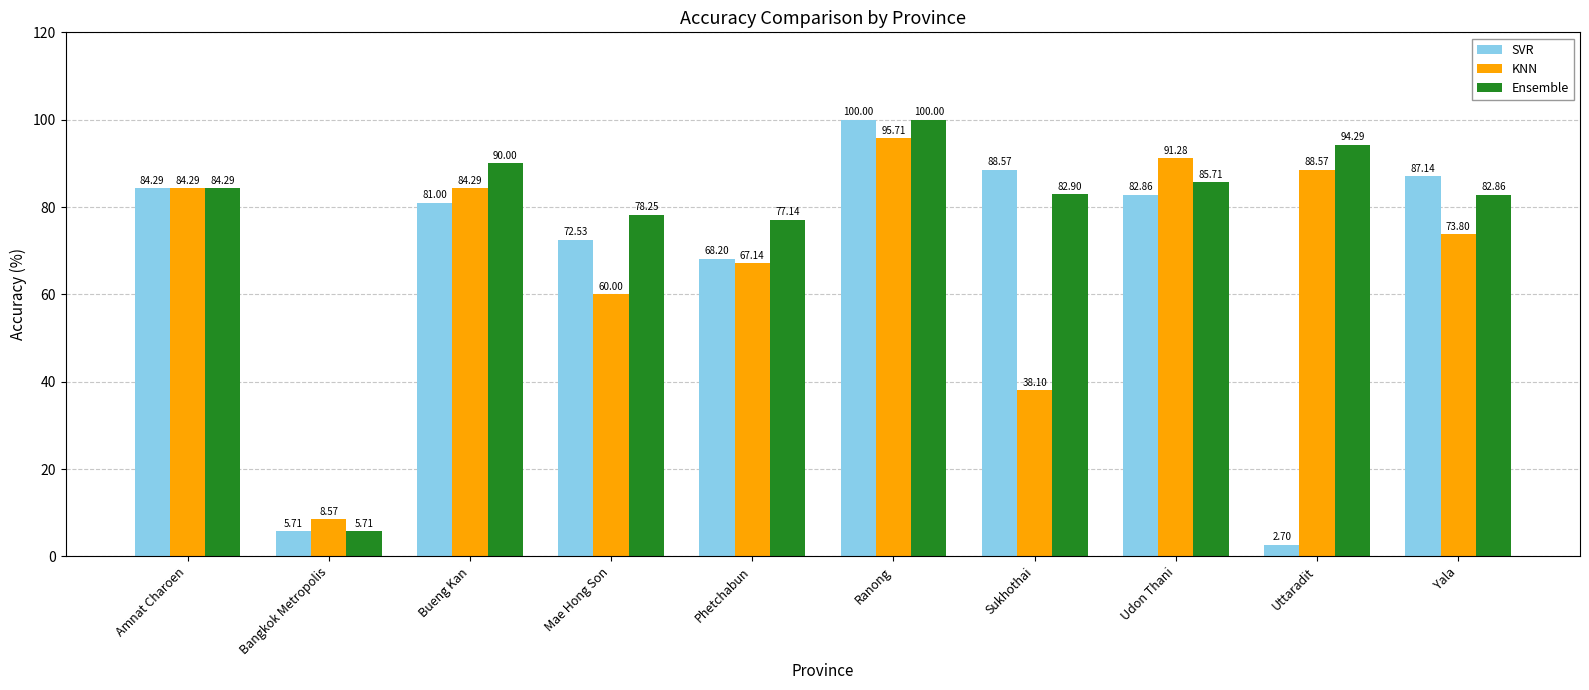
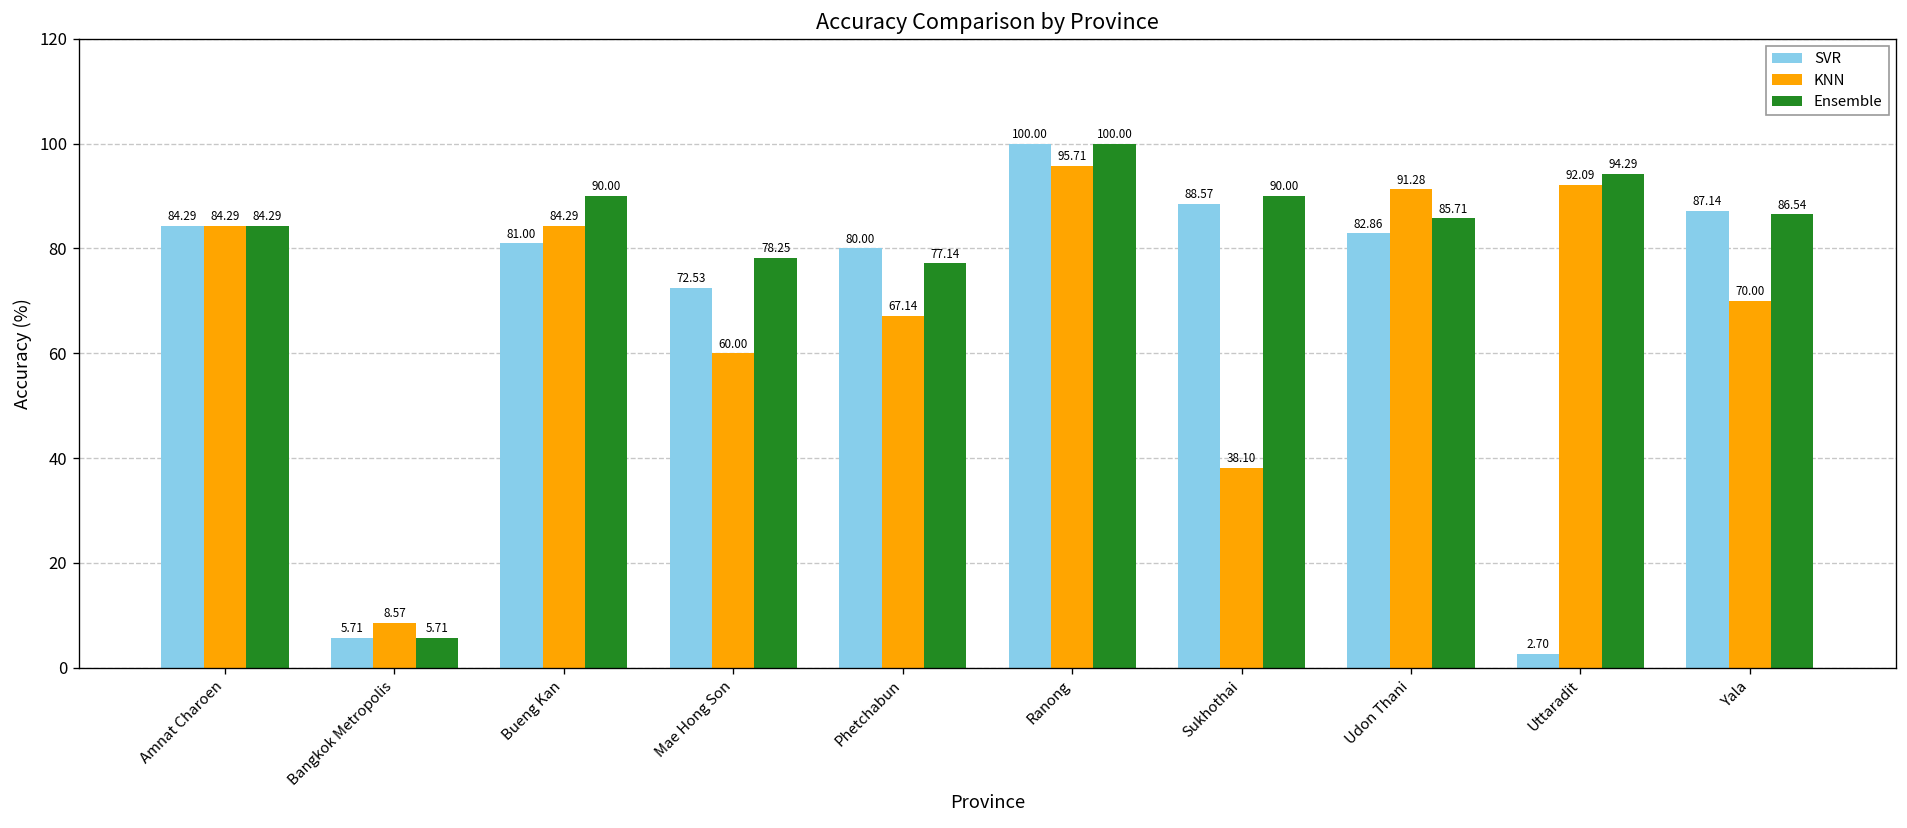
SVR, Phetchabun: 68.20 -> 80.00
Ensemble, Sukhothai: 82.90 -> 90.00
KNN, Uttaradit: 88.57 -> 92.09
KNN, Yala: 73.80 -> 70.00
Ensemble, Yala: 82.86 -> 86.54
